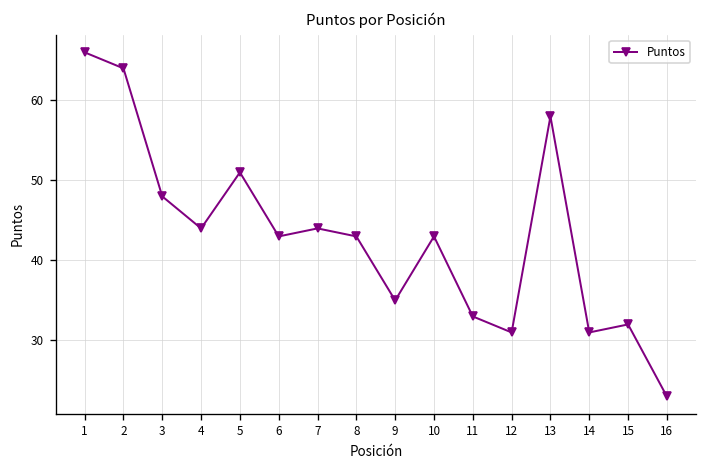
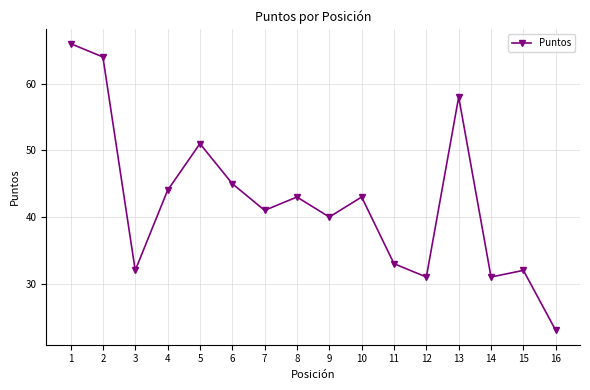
3: 48 -> 32
6: 43 -> 45
7: 44 -> 41
9: 35 -> 40
